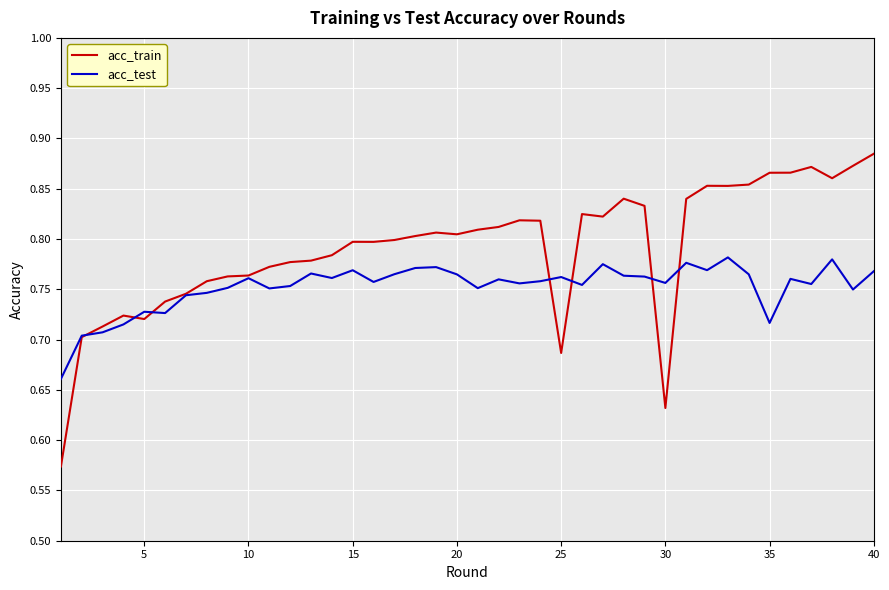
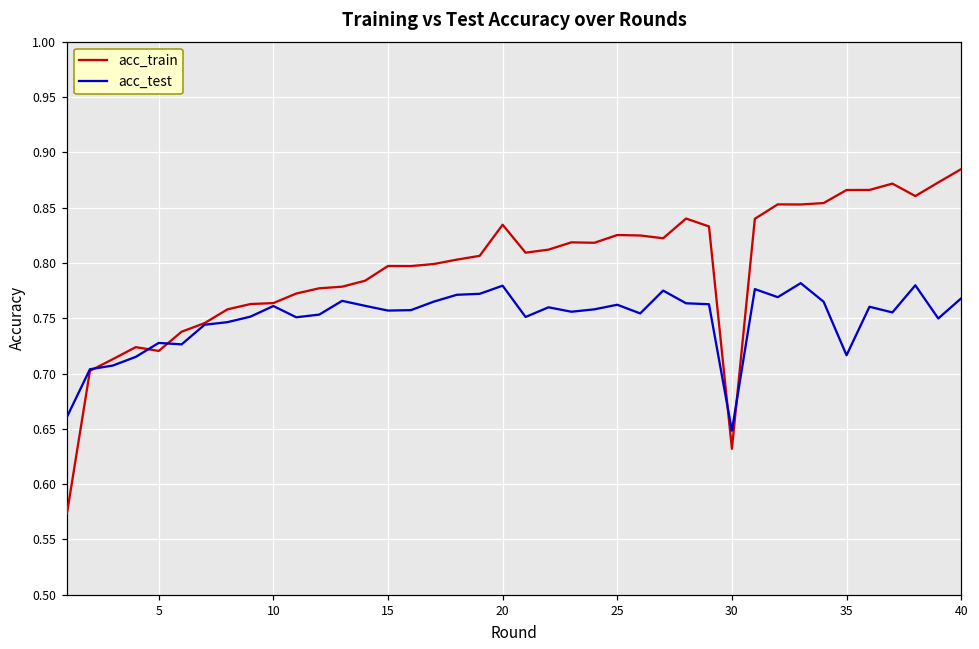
acc_test, 15: 0.769 -> 0.757
acc_train, 20: 0.805 -> 0.835
acc_test, 20: 0.765 -> 0.779
acc_train, 25: 0.687 -> 0.825
acc_test, 30: 0.756 -> 0.648
